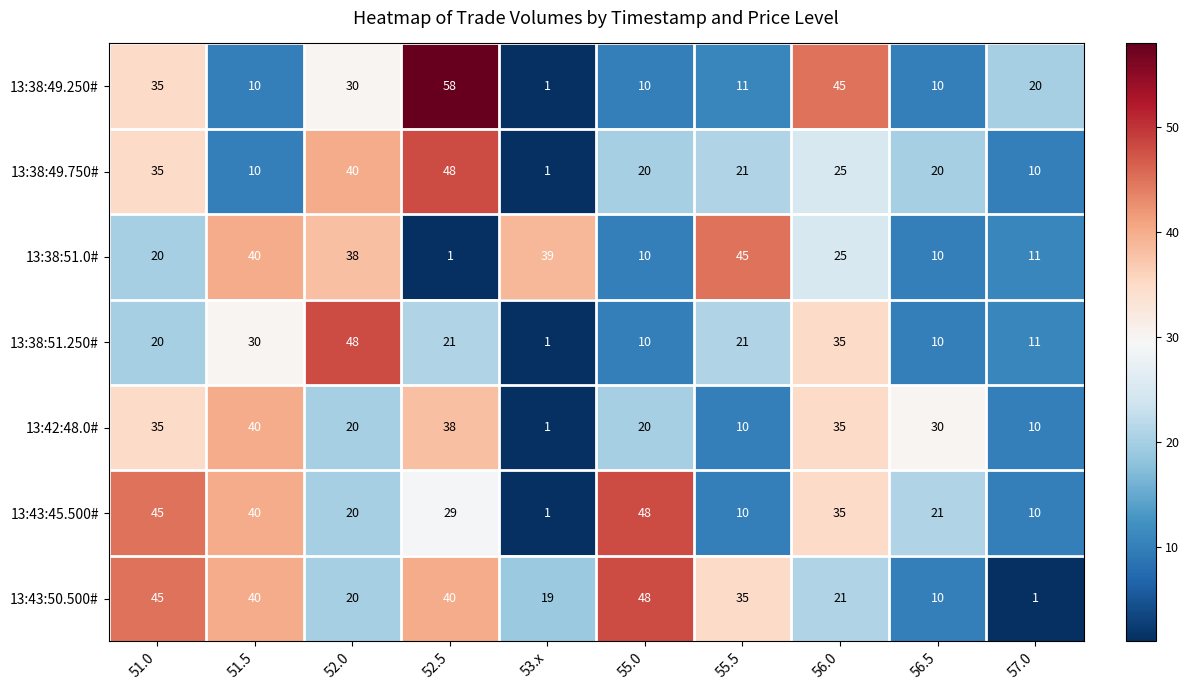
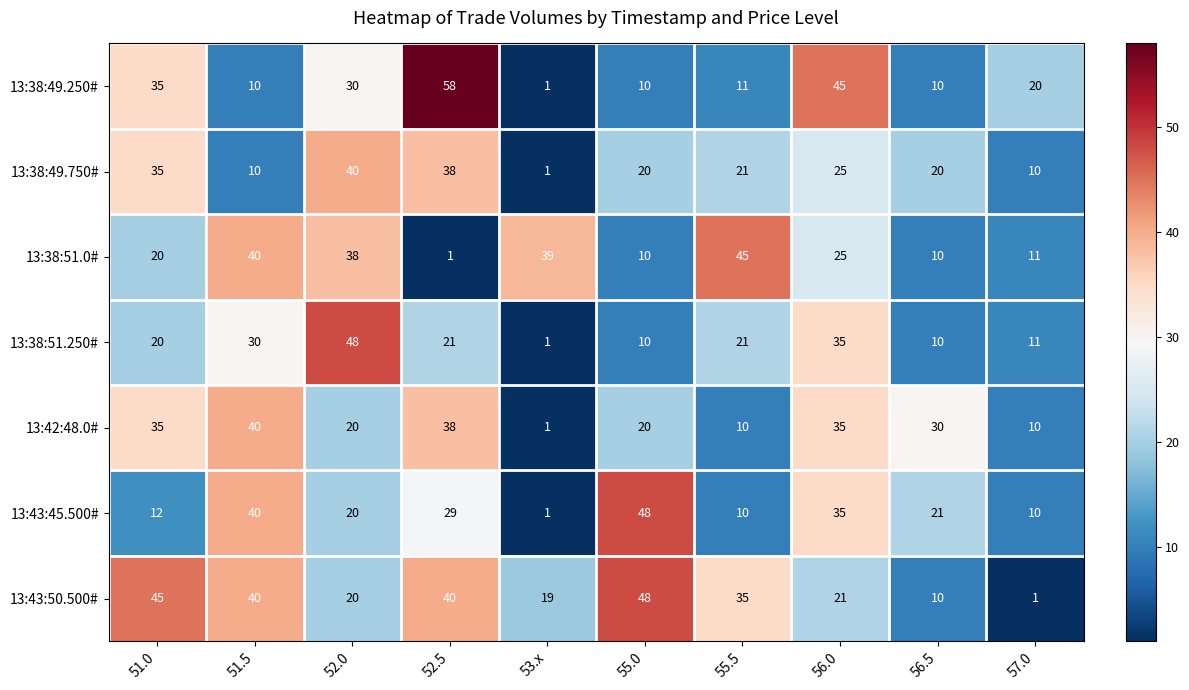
13:38:49.750#, 52.5: 48 -> 38
13:43:45.500#, 51.0: 45 -> 12
